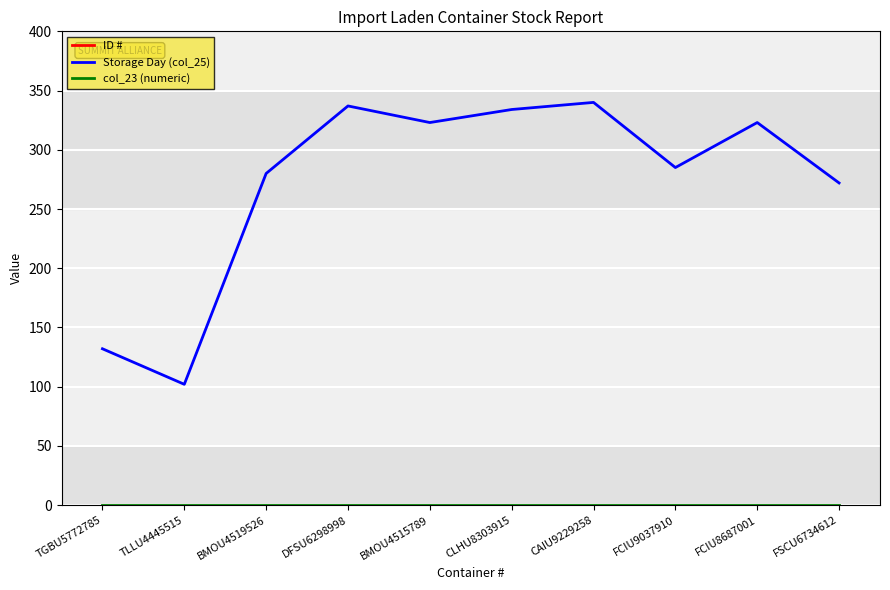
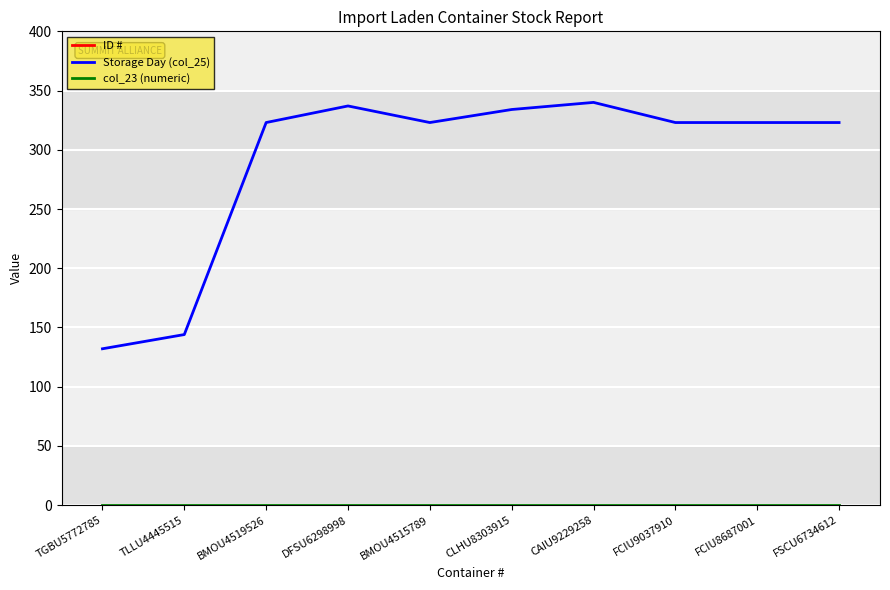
Storage Day (col_25), TLLU4445515: 102 -> 144
Storage Day (col_25), BMOU4519526: 280 -> 323
Storage Day (col_25), FCIU9037910: 285 -> 323
Storage Day (col_25), FSCU6734612: 272 -> 323
